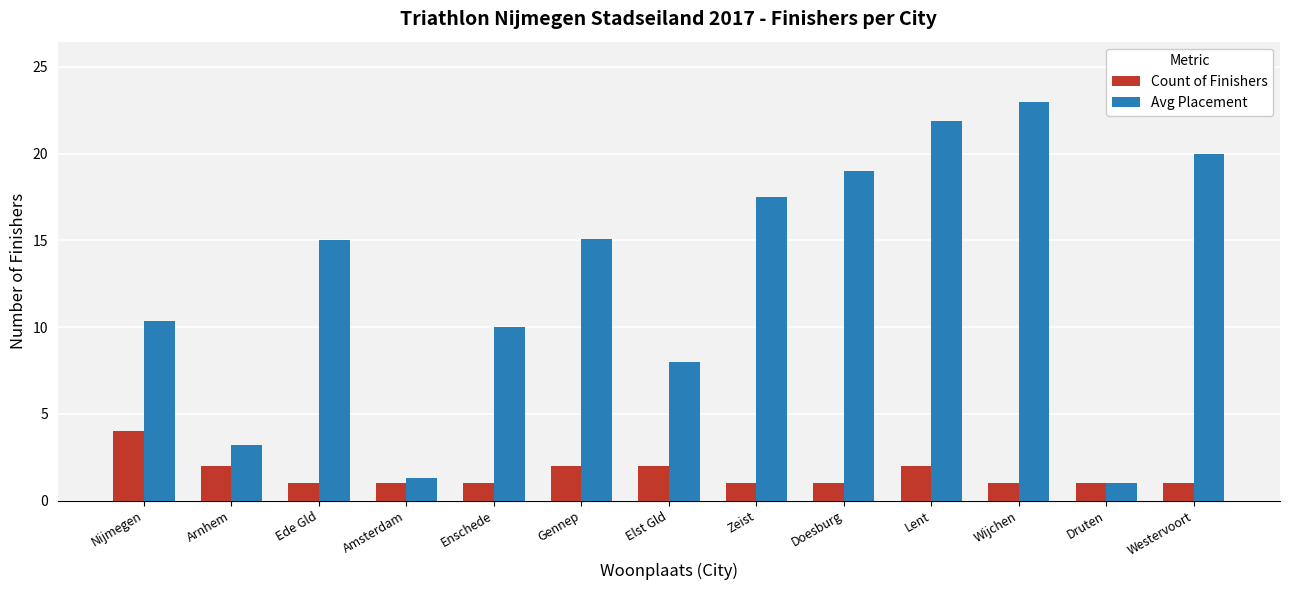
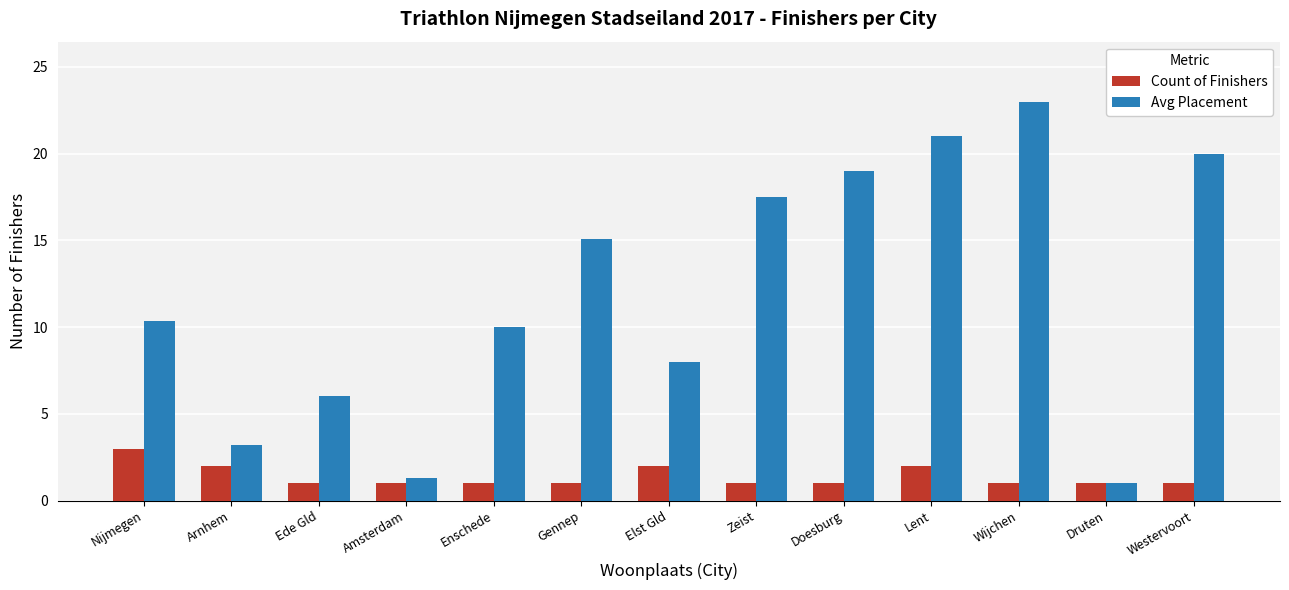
Count of Finishers, Nijmegen: 4 -> 3
Avg Placement, Ede Gld: 15 -> 6
Count of Finishers, Gennep: 2 -> 1
Avg Placement, Lent: 21.9 -> 21.0
